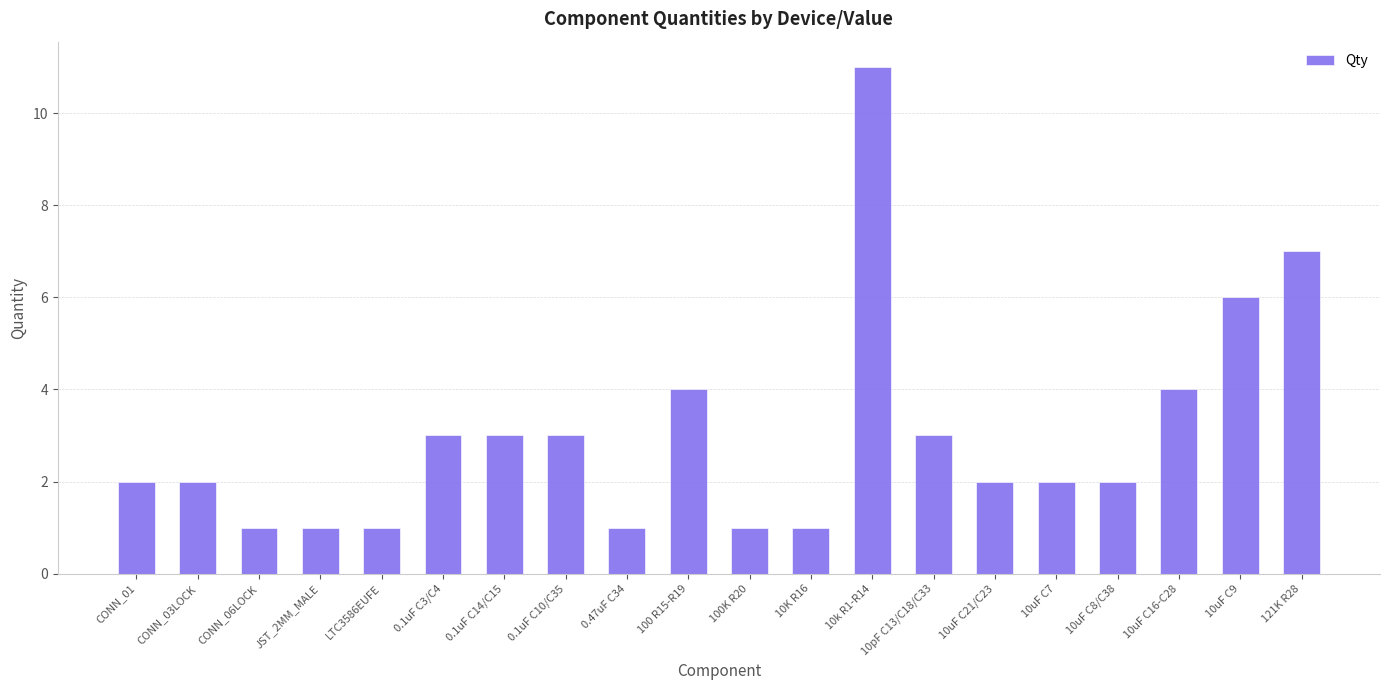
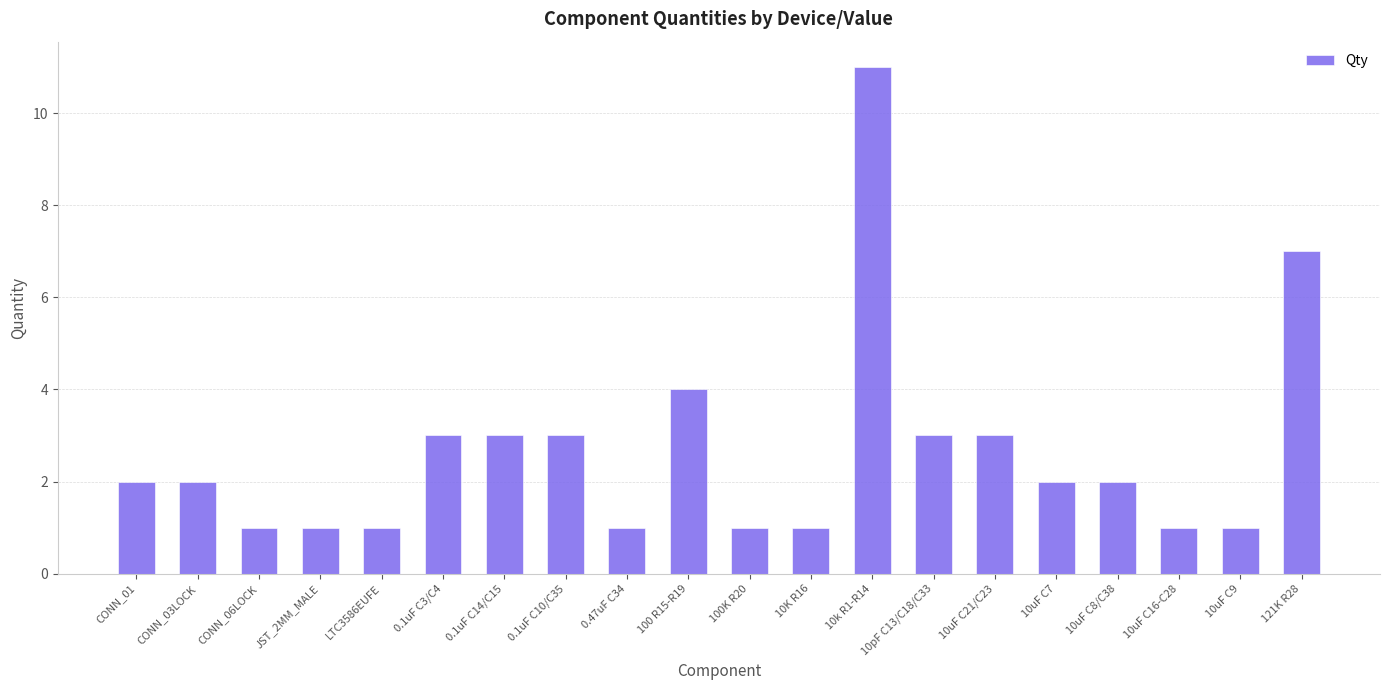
10uF C21/C23: 2 -> 3
10uF C16-C28: 4 -> 1
10uF C9: 6 -> 1
